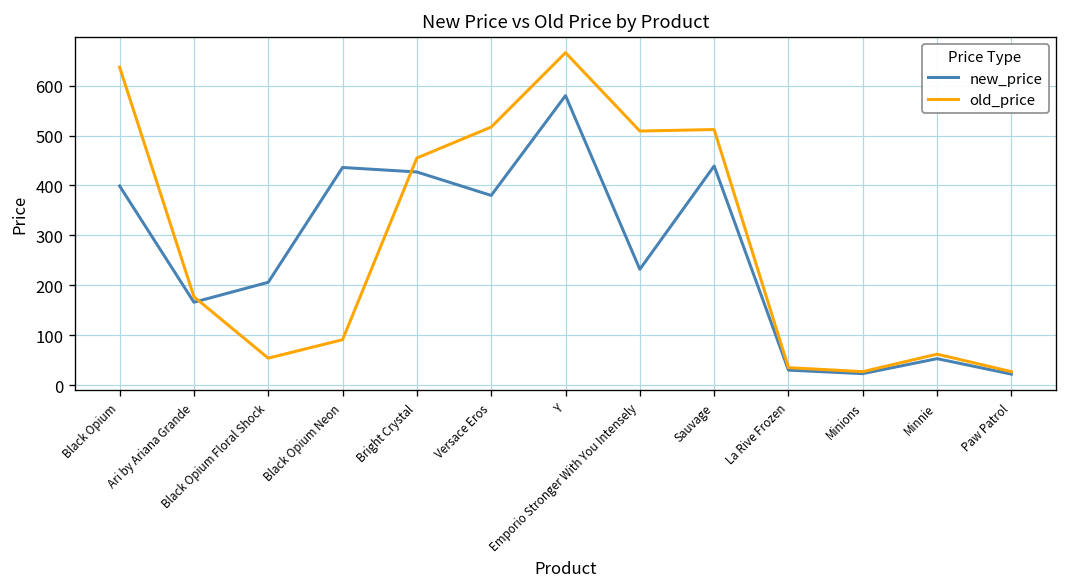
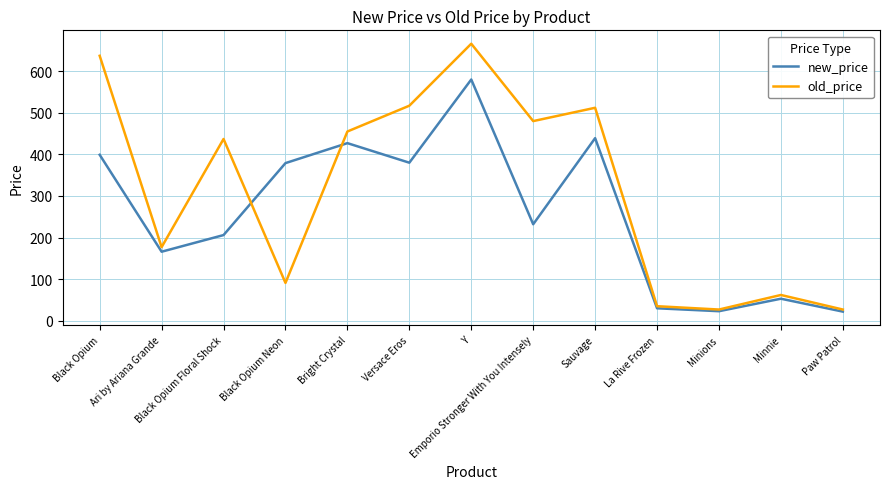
old_price, Black Opium Floral Shock: 50 -> 440
new_price, Black Opium Neon: 440 -> 380
old_price, Emporio Stronger With You Intensely: 510 -> 480
